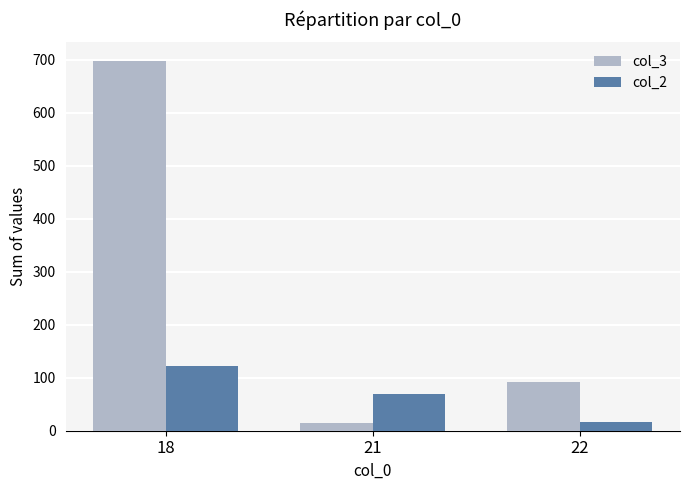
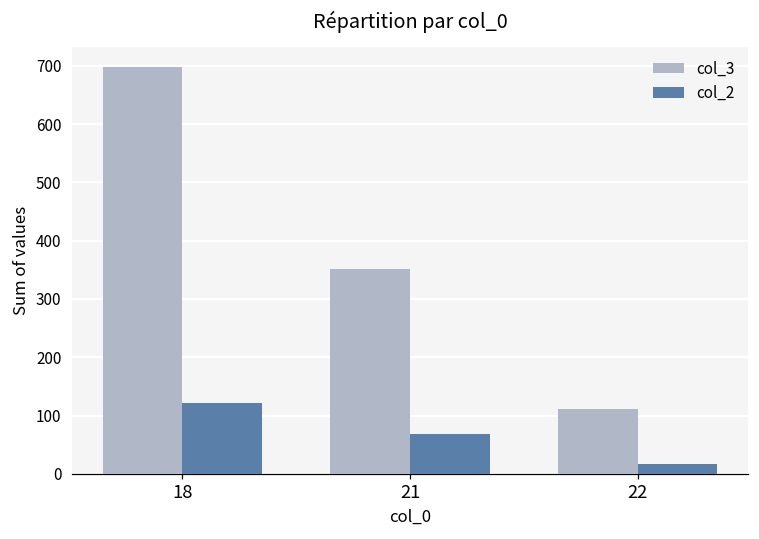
col_3, 21: 10 -> 350
col_3, 22: 90 -> 110
